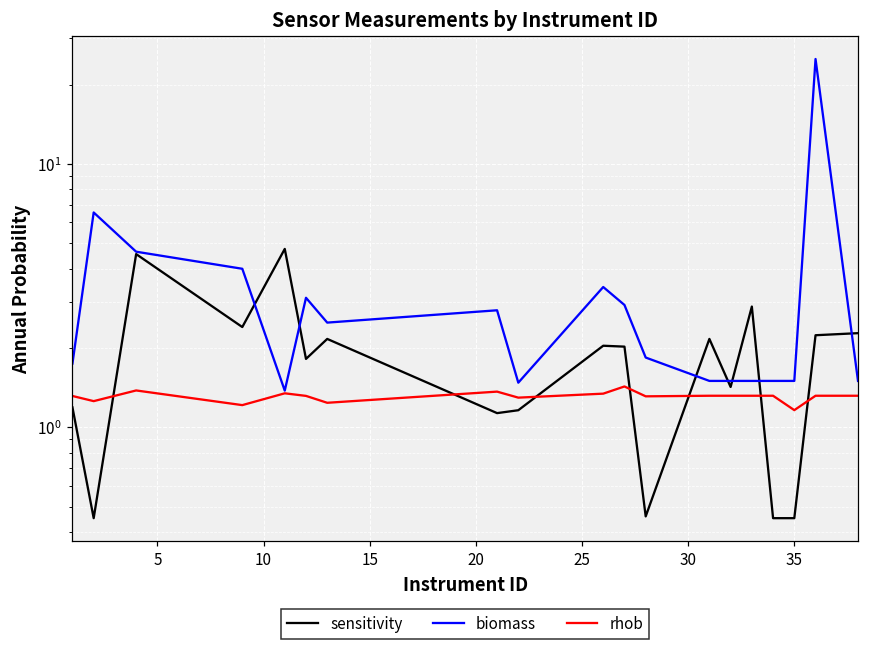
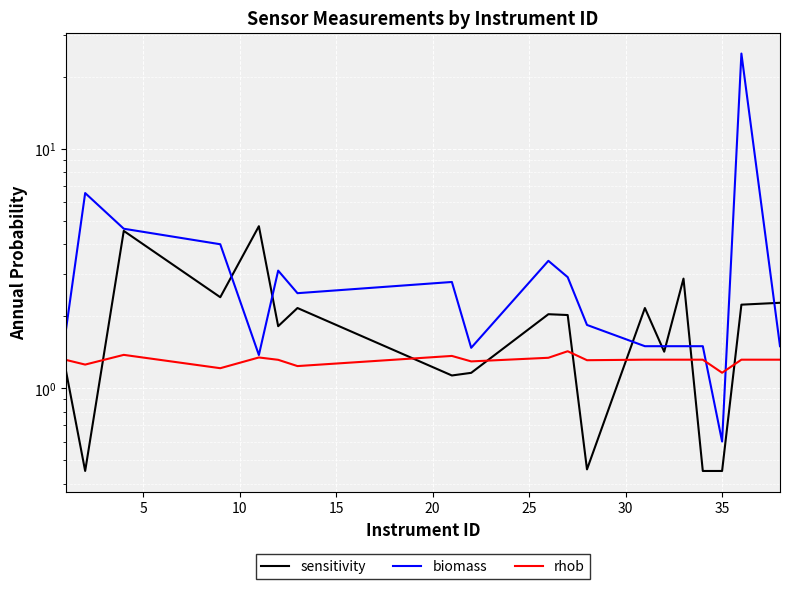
biomass, 35: 1.5 -> 0.6
